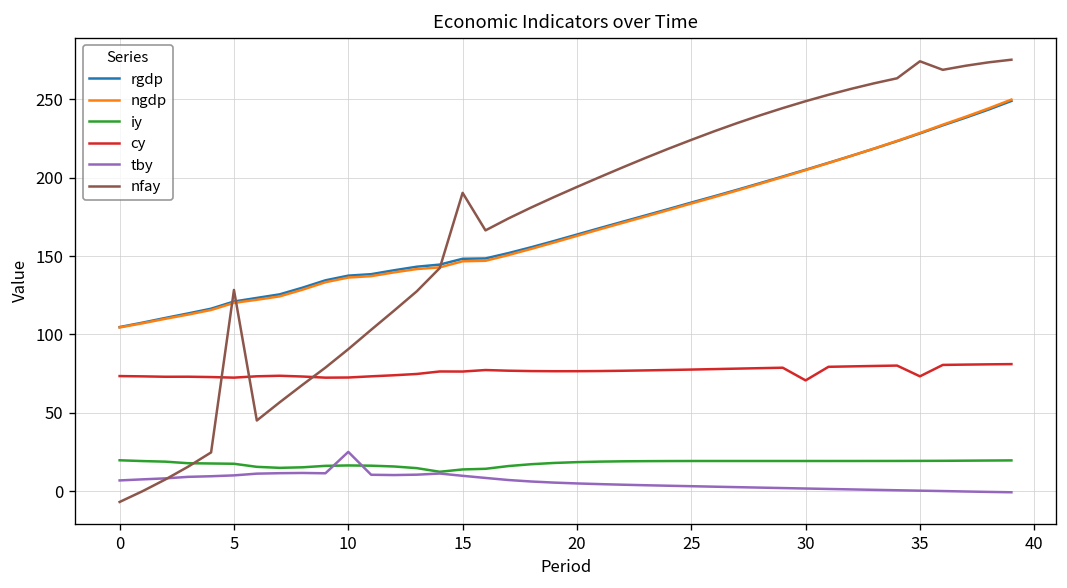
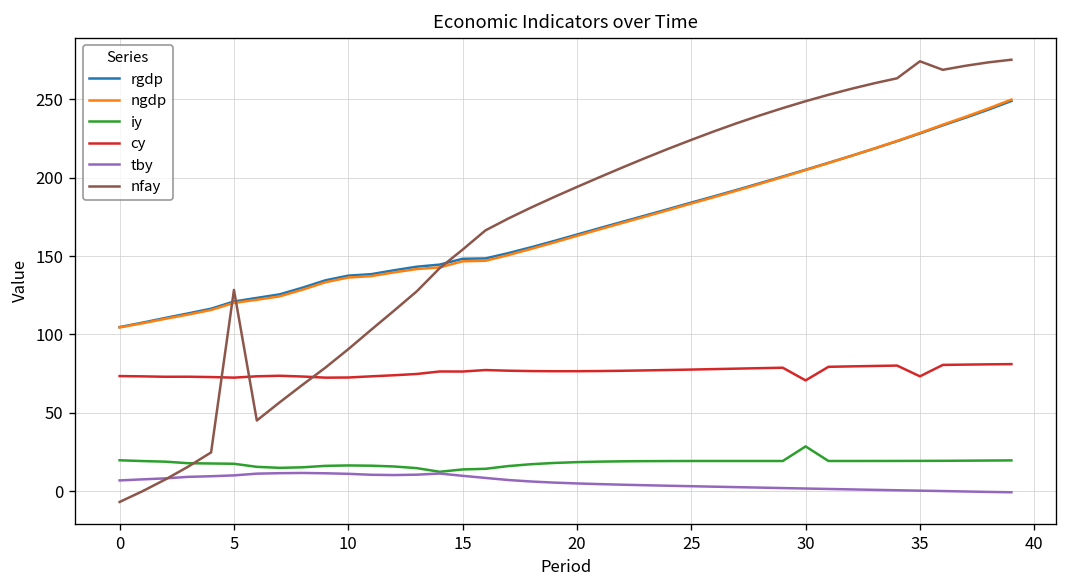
tby, 10: 25 -> 11
nfay, 15: 190 -> 154
iy, 30: 19 -> 29
